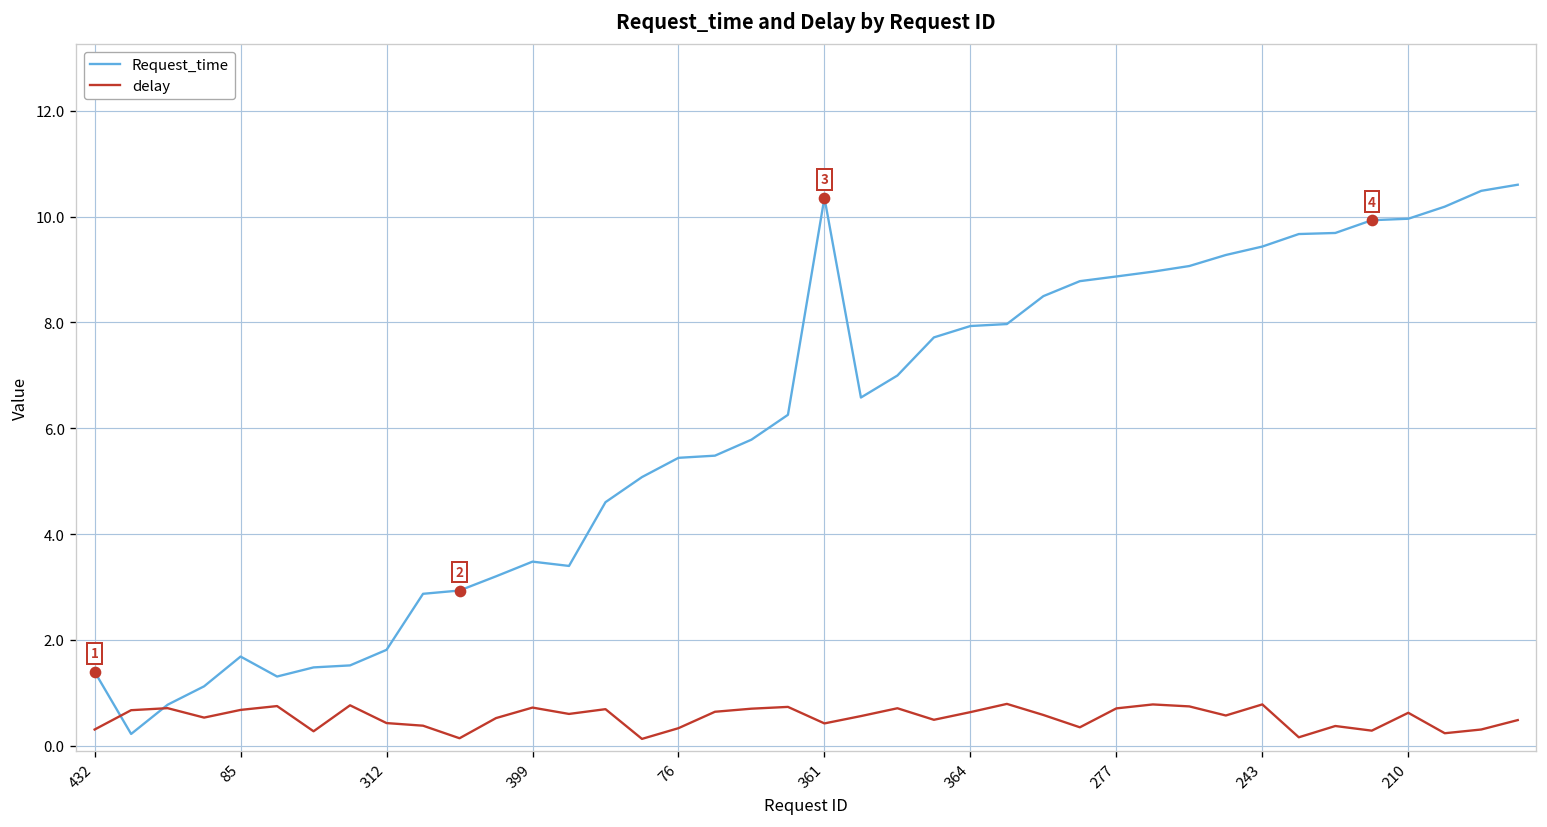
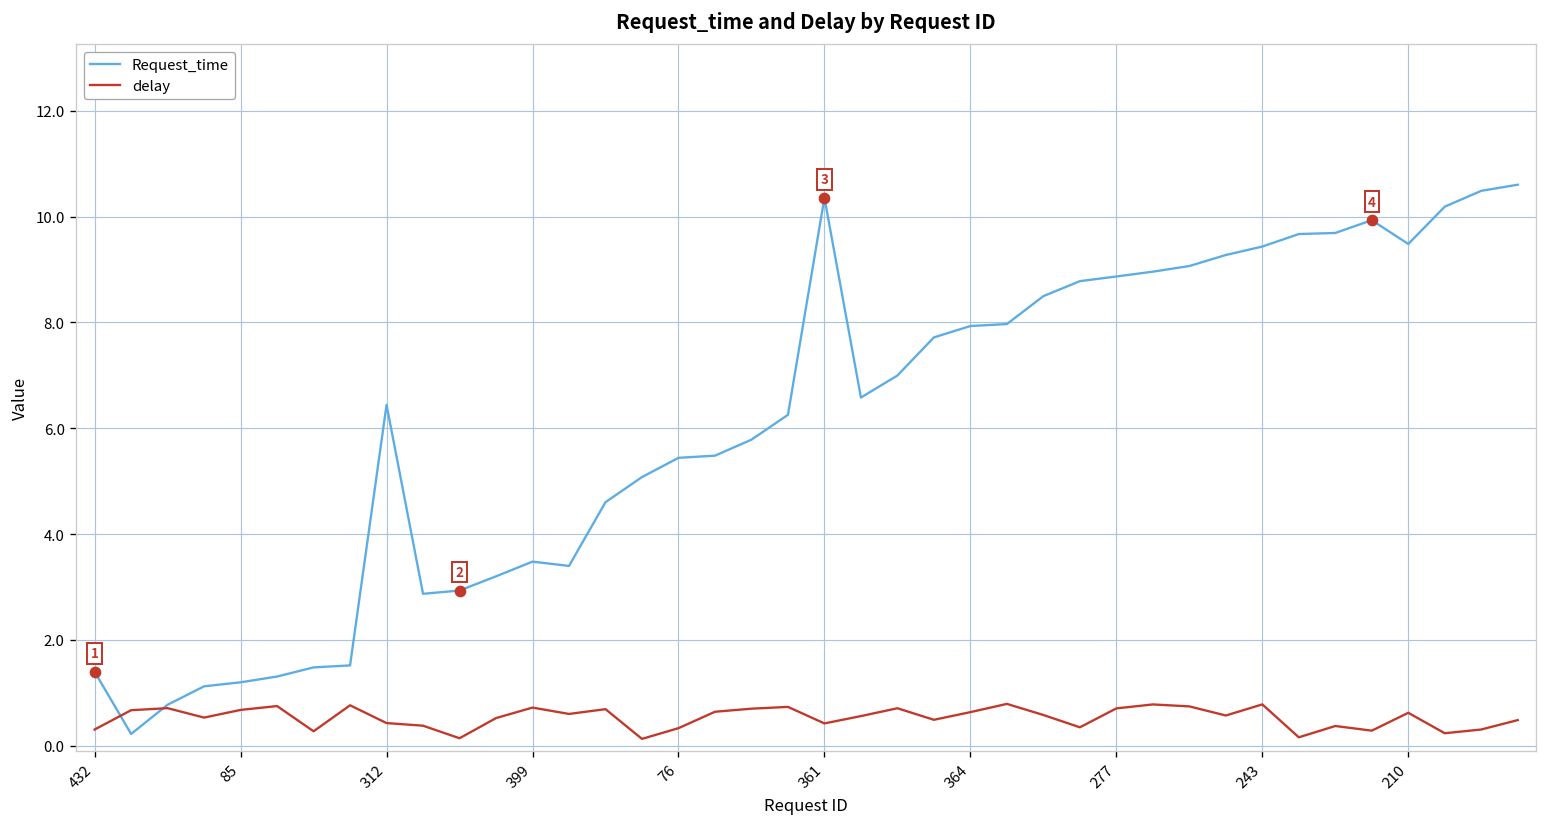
Request_time, 85: 1.7 -> 1.2
Request_time, 312: 1.8 -> 6.4
Request_time, 210: 10.0 -> 9.5
